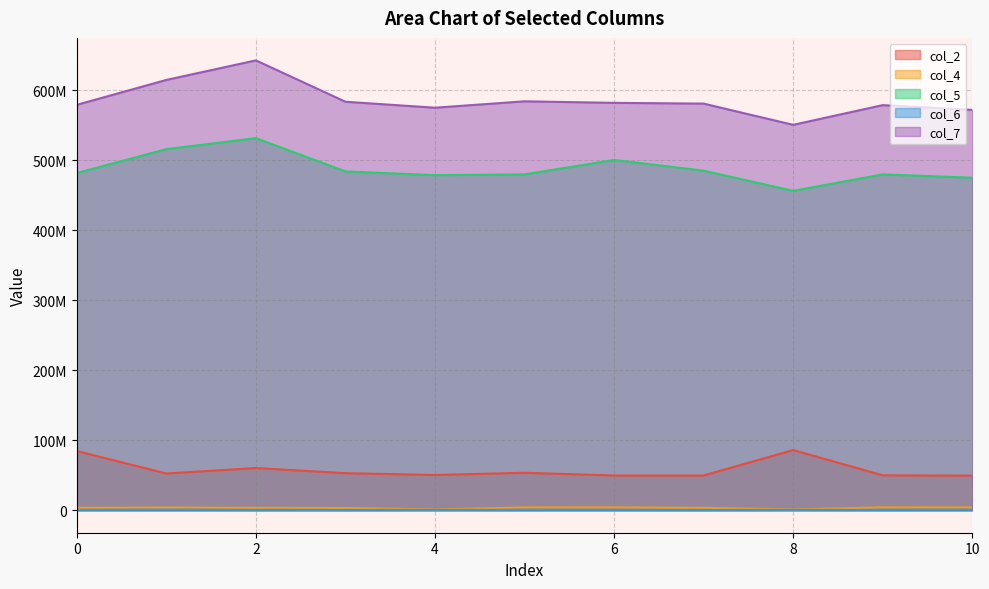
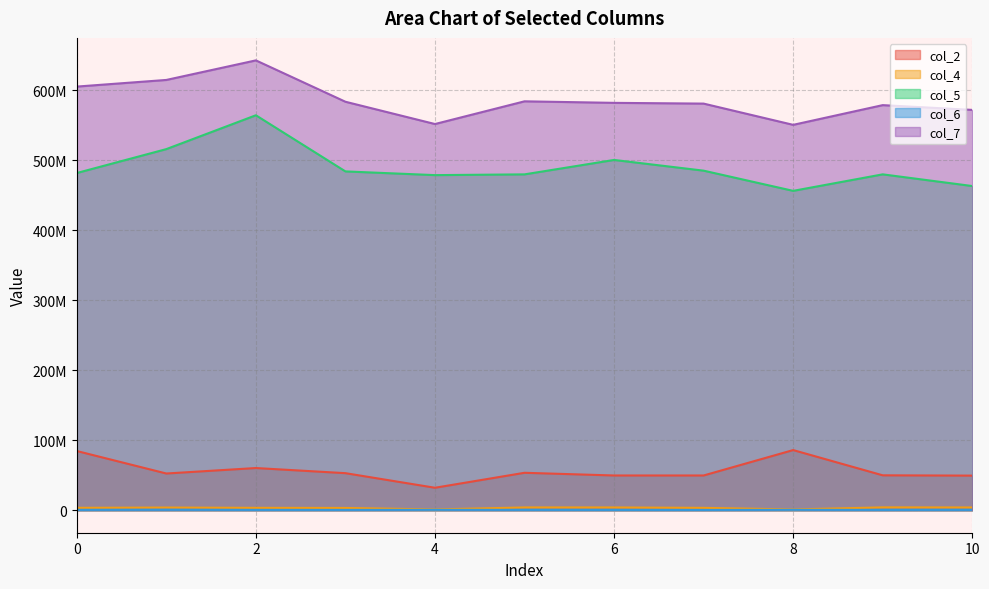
col_7, 0: 580000000 -> 610000000
col_5, 2: 530000000 -> 560000000
col_2, 4: 50000000 -> 30000000
col_7, 4: 570000000 -> 550000000
col_5, 10: 470000000 -> 460000000
